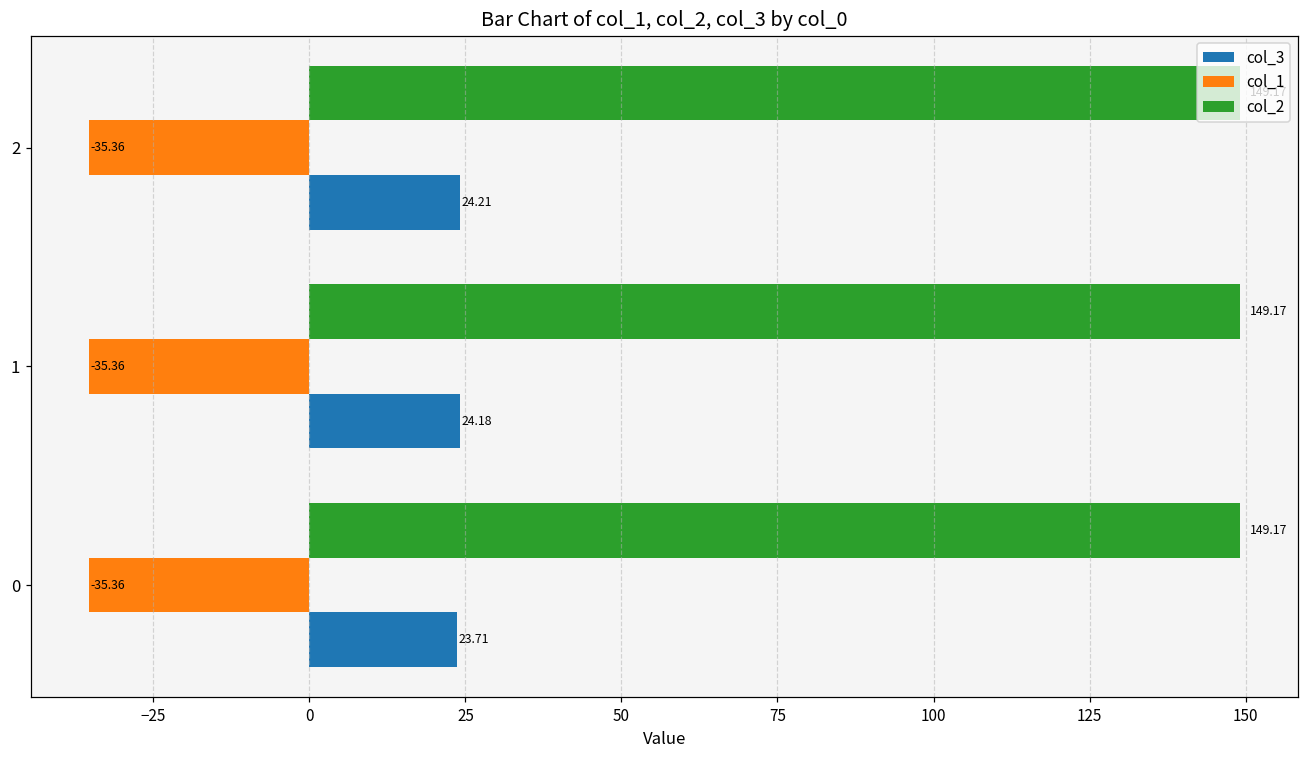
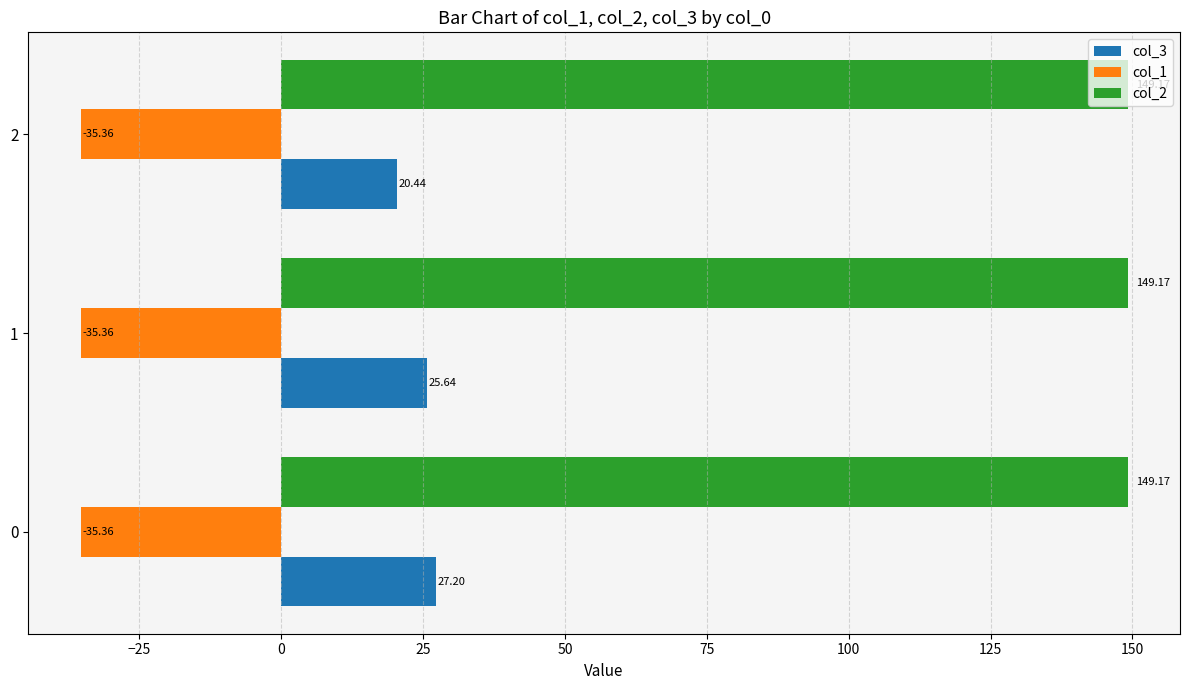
col_3, 2: 24.21 -> 20.44
col_3, 1: 24.18 -> 25.64
col_3, 0: 23.71 -> 27.20
